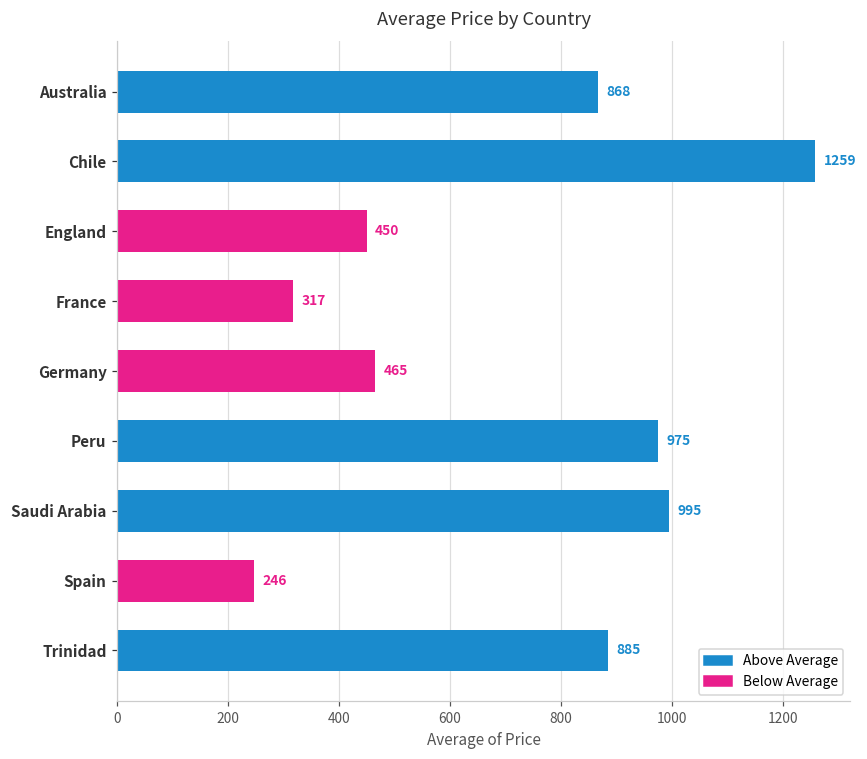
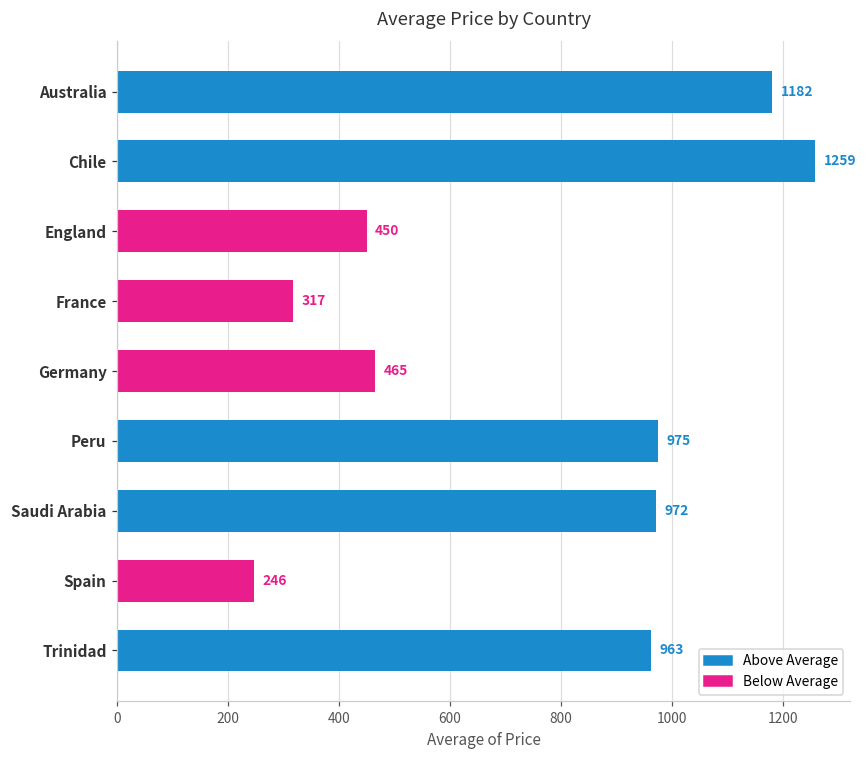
Australia: 868 -> 1182
Saudi Arabia: 995 -> 972
Trinidad: 885 -> 963
